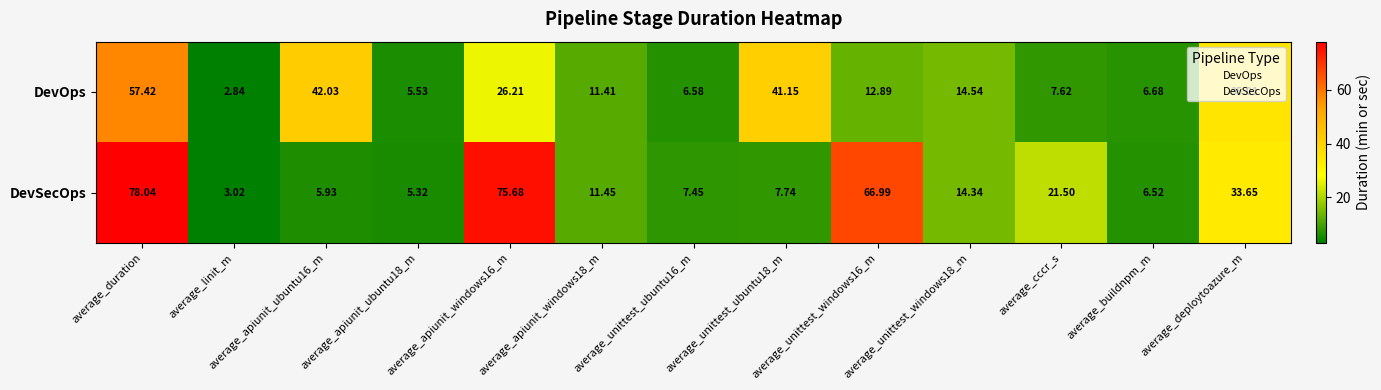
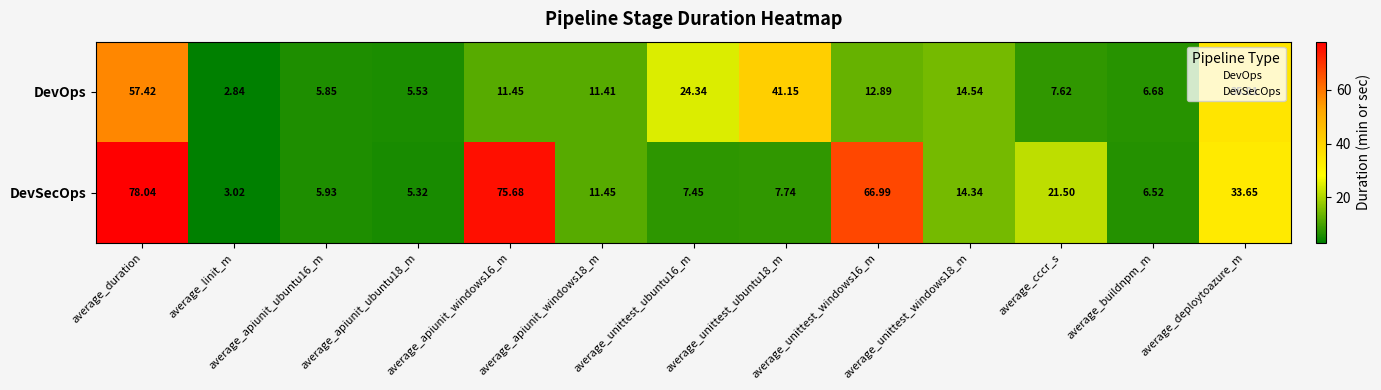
DevOps, average_apiunit_ubuntu16_m: 42.03 -> 5.85
DevOps, average_apiunit_windows16_m: 26.21 -> 11.45
DevOps, average_unittest_ubuntu16_m: 6.58 -> 24.34
